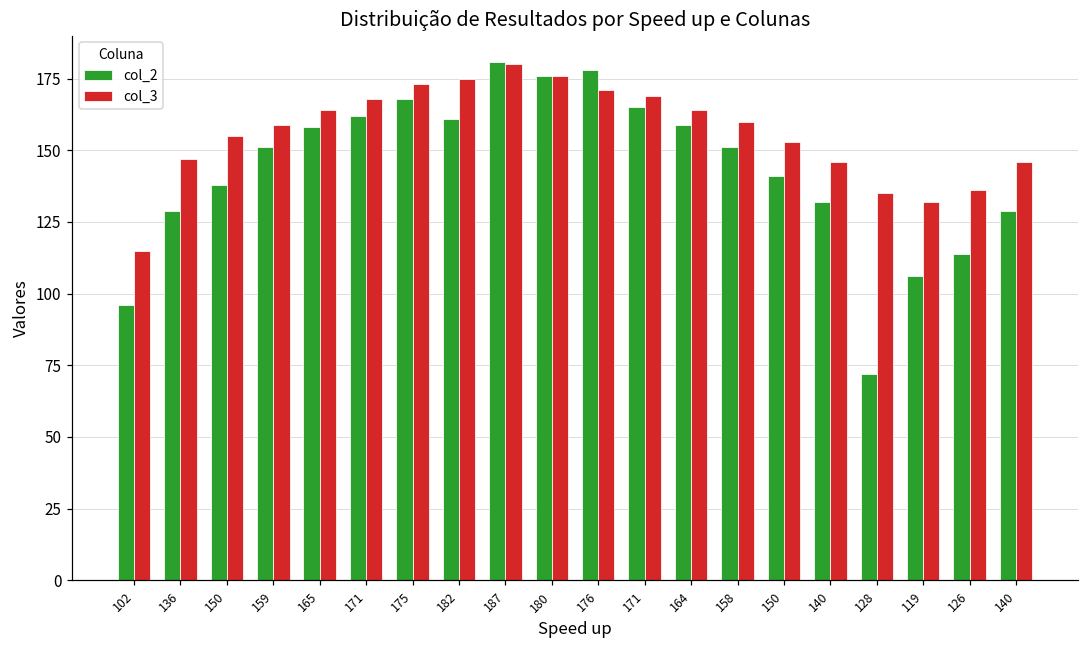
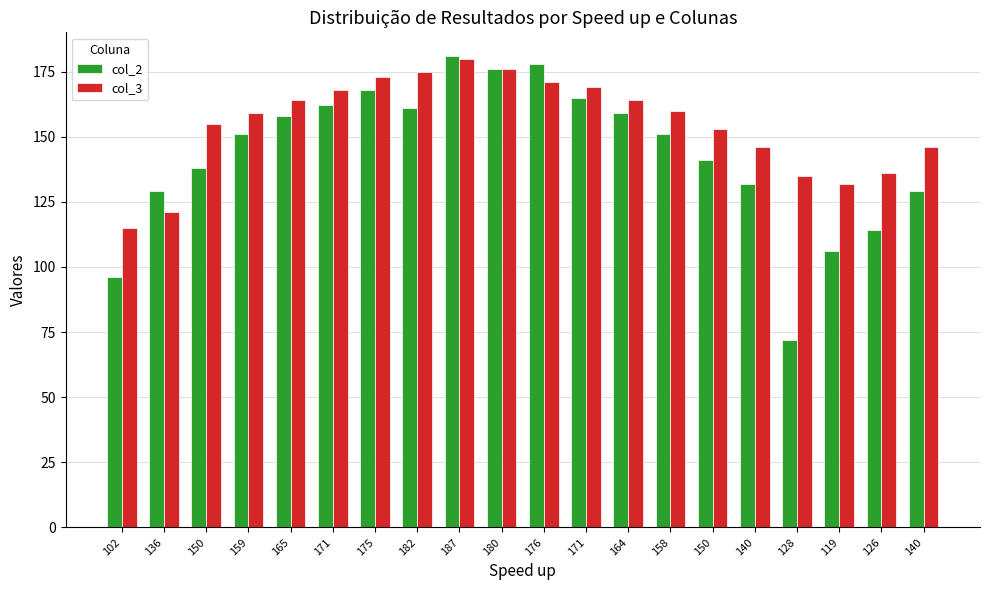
col_3, 136: 147 -> 121
